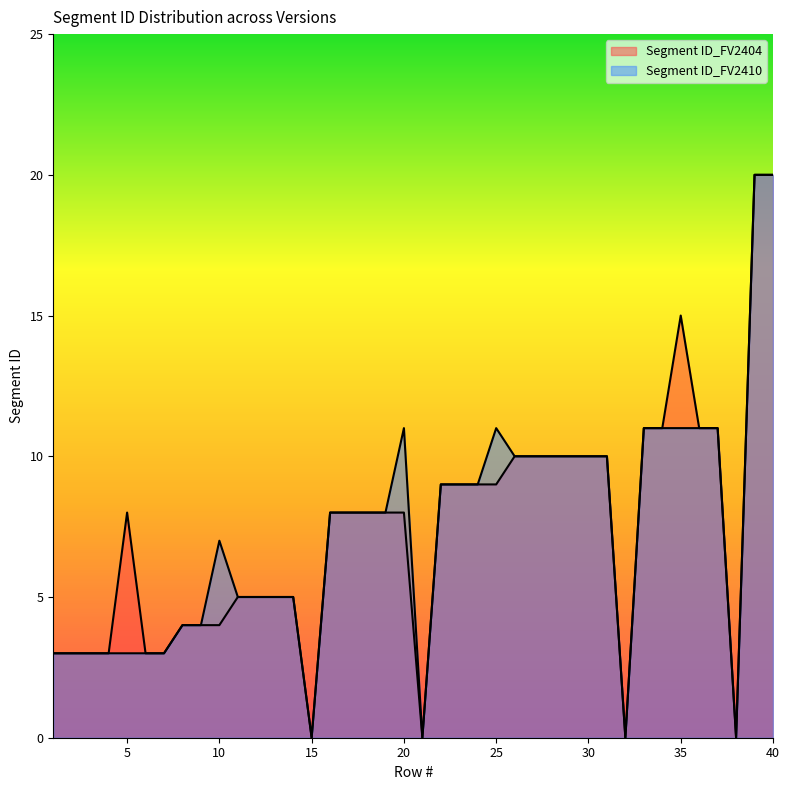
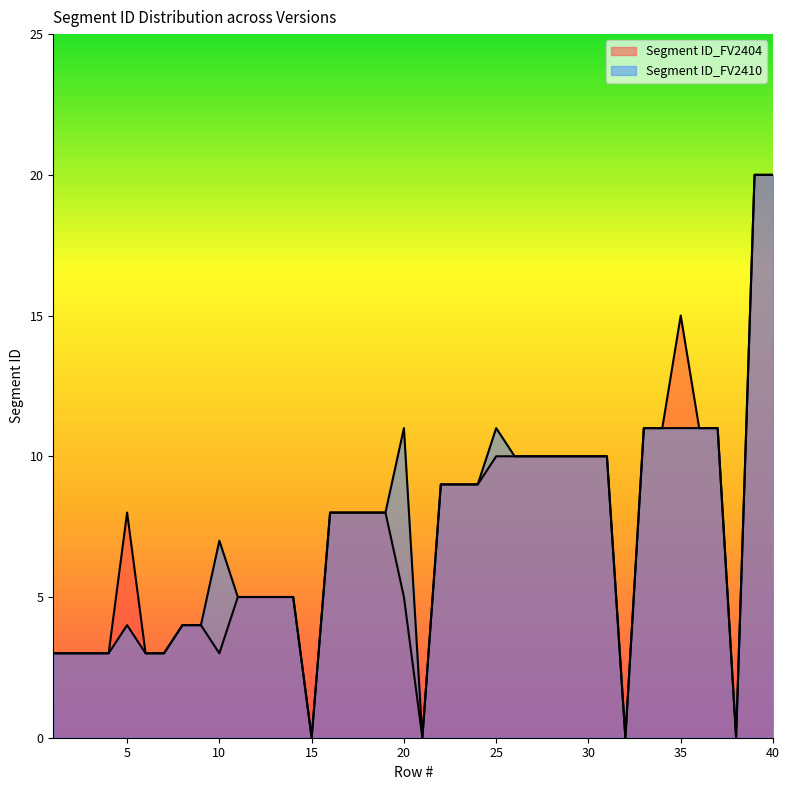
Segment ID_FV2410, 5: 3 -> 4
Segment ID_FV2404, 10: 4 -> 3
Segment ID_FV2404, 20: 8 -> 5
Segment ID_FV2404, 25: 9 -> 10
